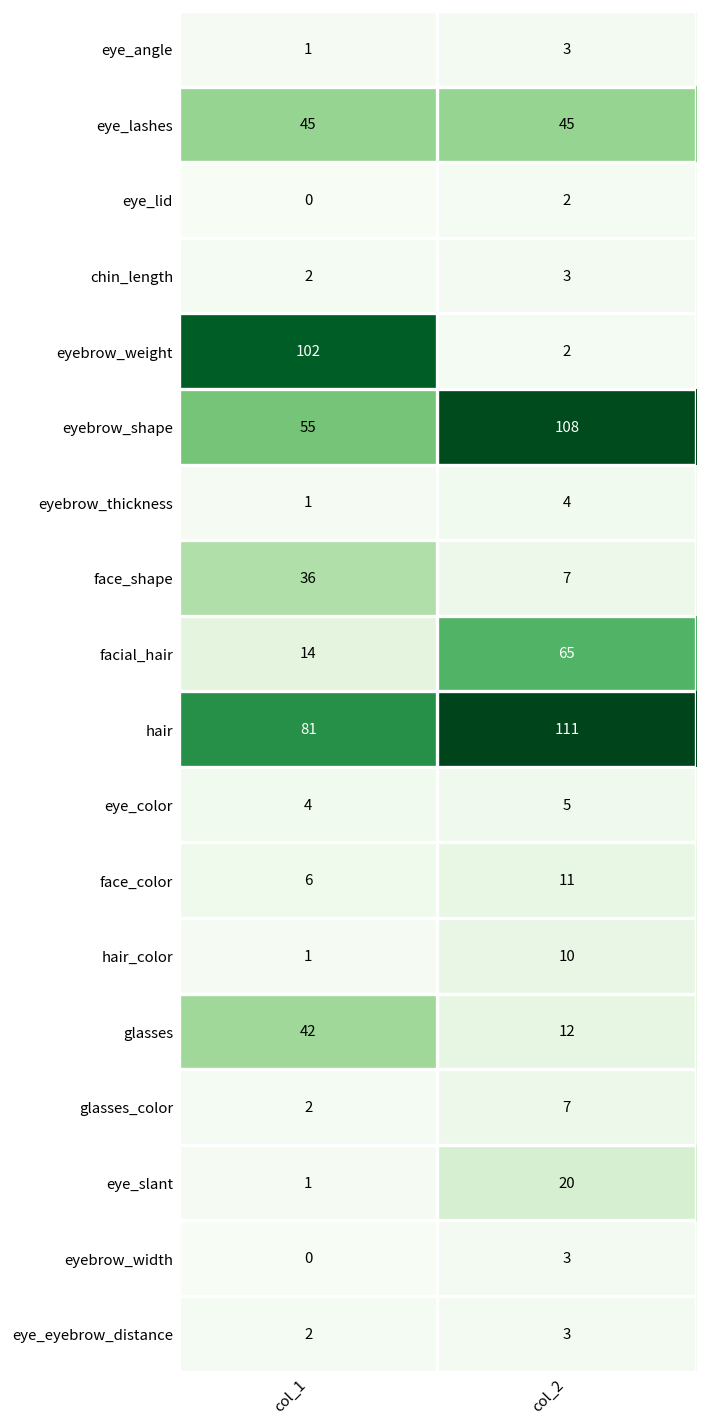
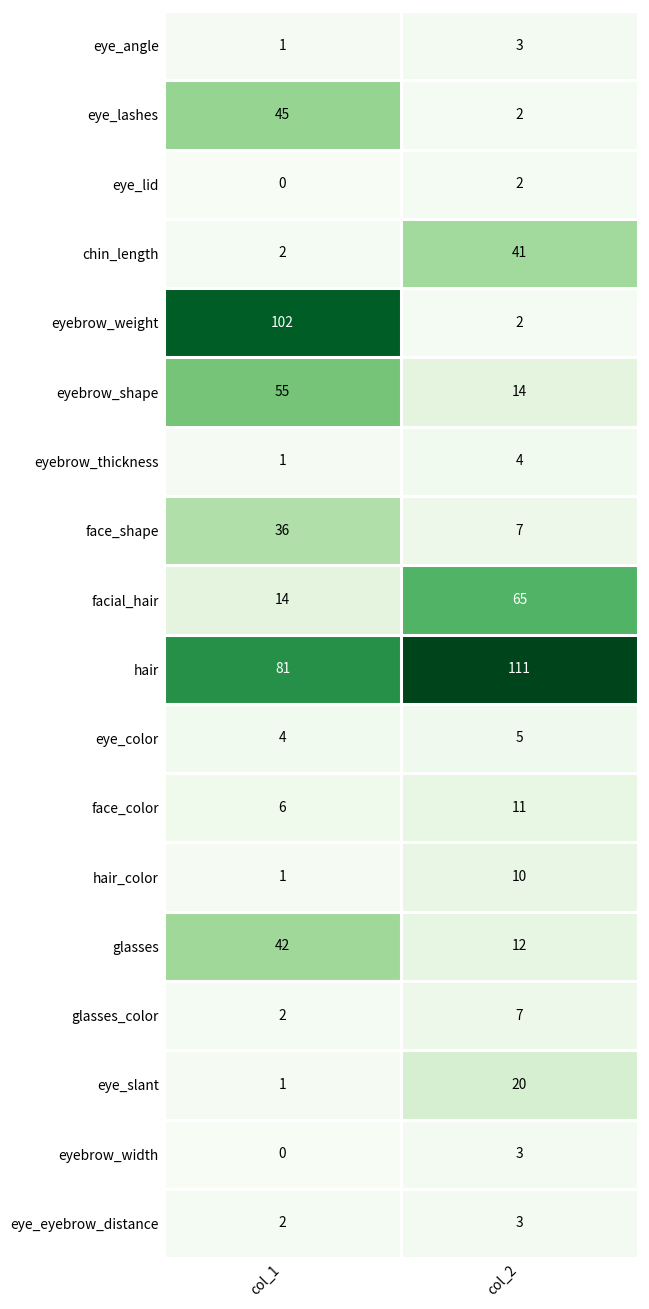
eye_lashes, col_2: 45 -> 2
chin_length, col_2: 3 -> 41
eyebrow_shape, col_2: 108 -> 14
